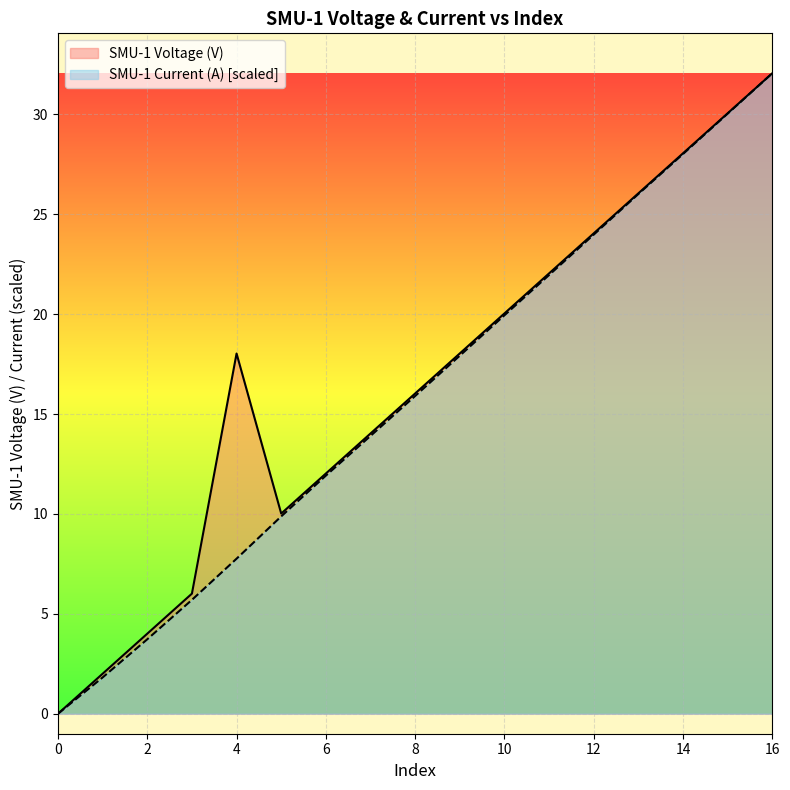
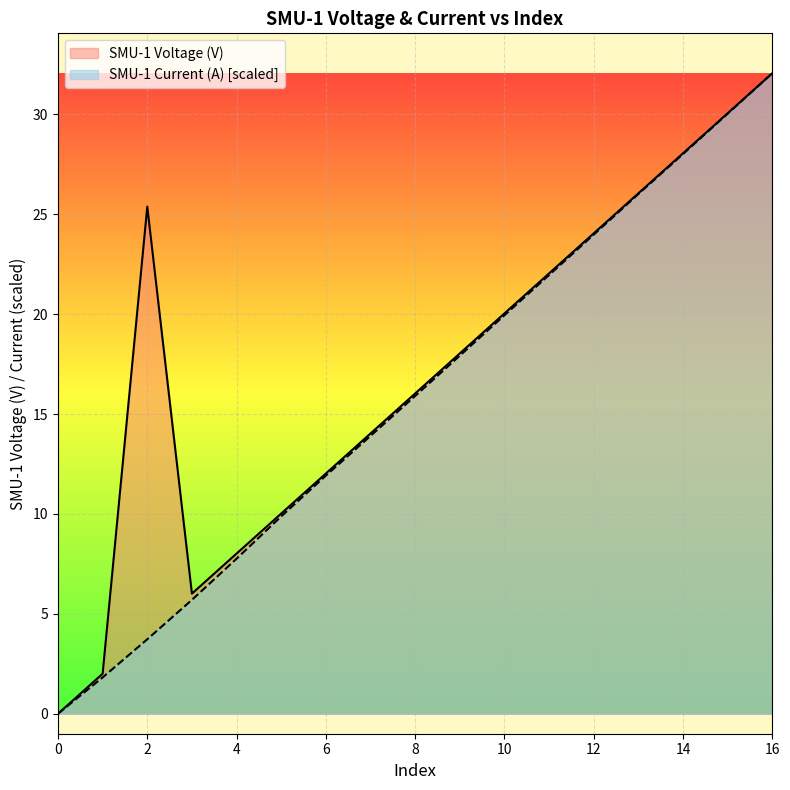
SMU-1 Voltage (V), 2: 4.0 -> 25.4
SMU-1 Voltage (V), 4: 18.0 -> 8.0
